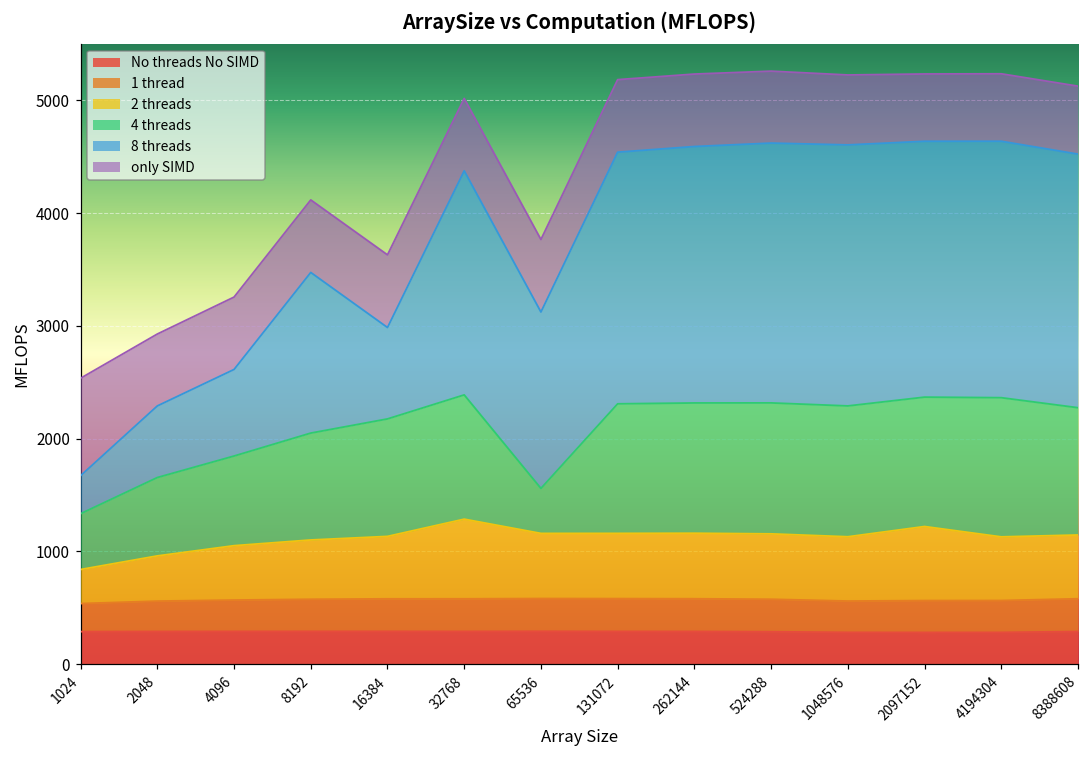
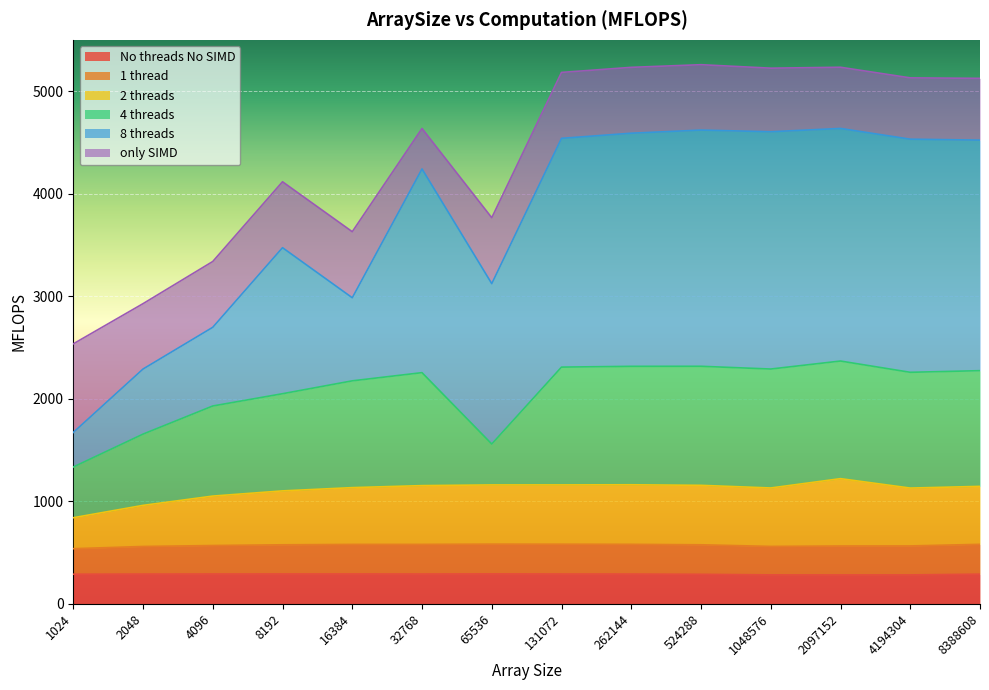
4 threads, 4096: 790 -> 880
2 threads, 32768: 710 -> 570
only SIMD, 32768: 640 -> 390
4 threads, 4194304: 1230 -> 1130
